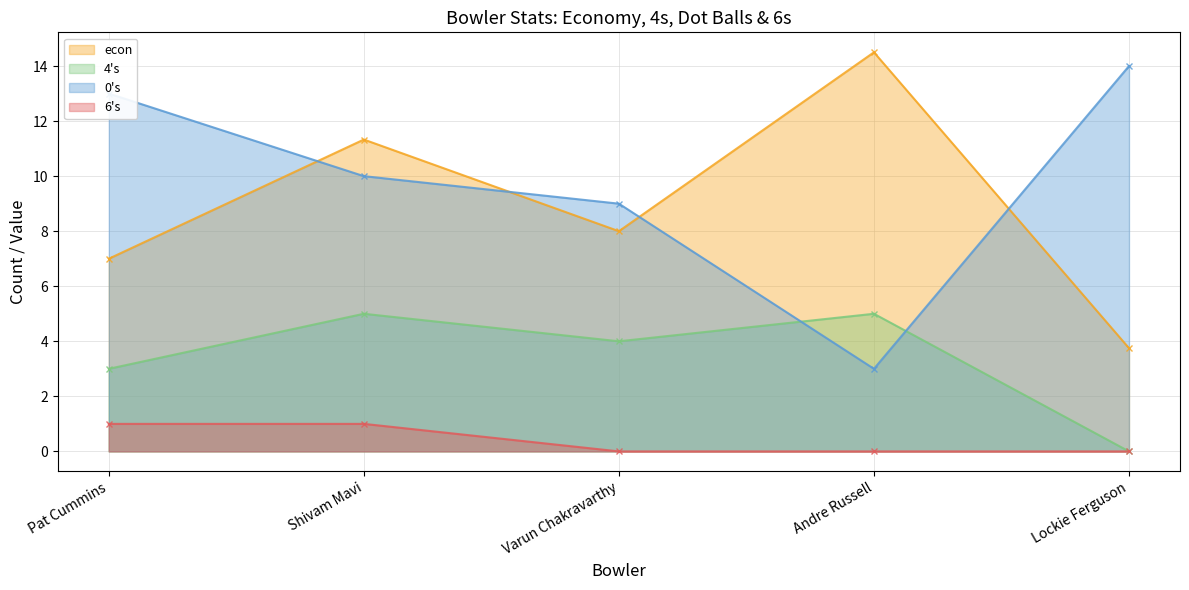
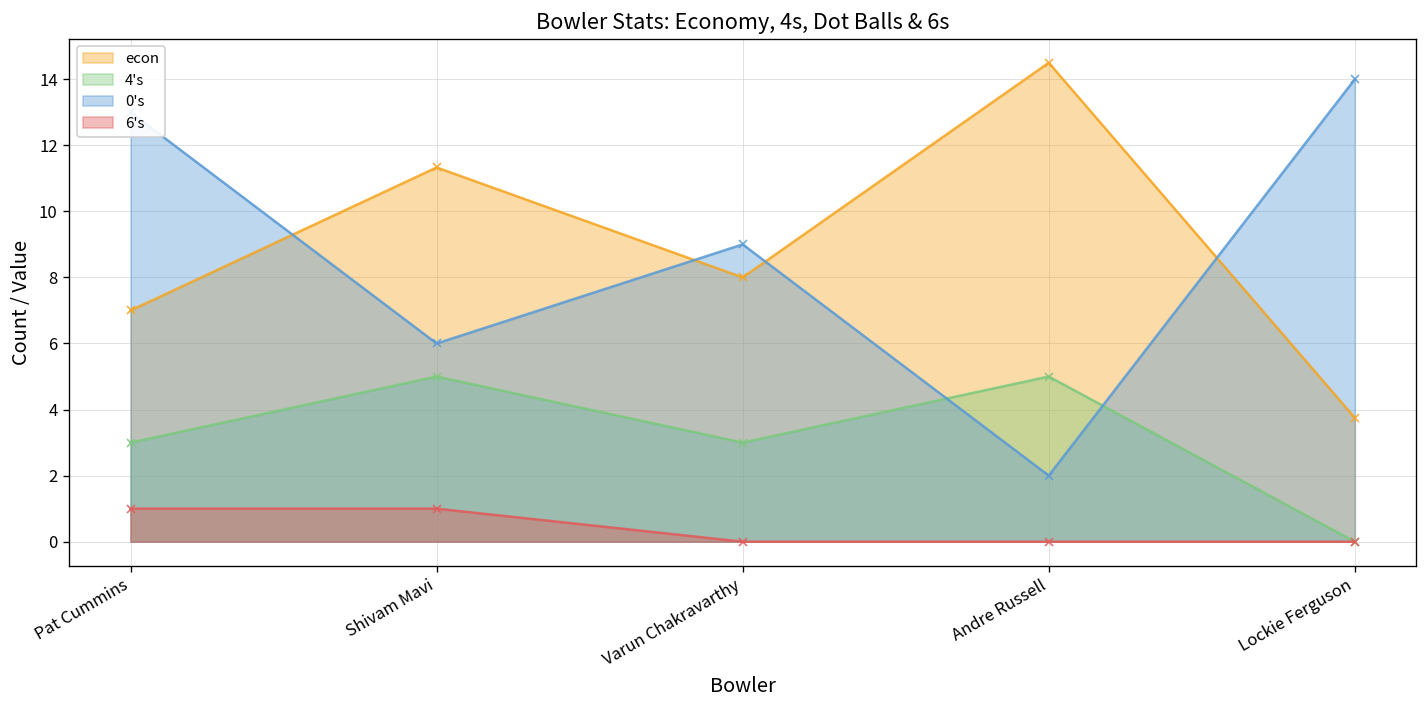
0's, Shivam Mavi: 10 -> 6
4's, Varun Chakravarthy: 4 -> 3
0's, Andre Russell: 3 -> 2
